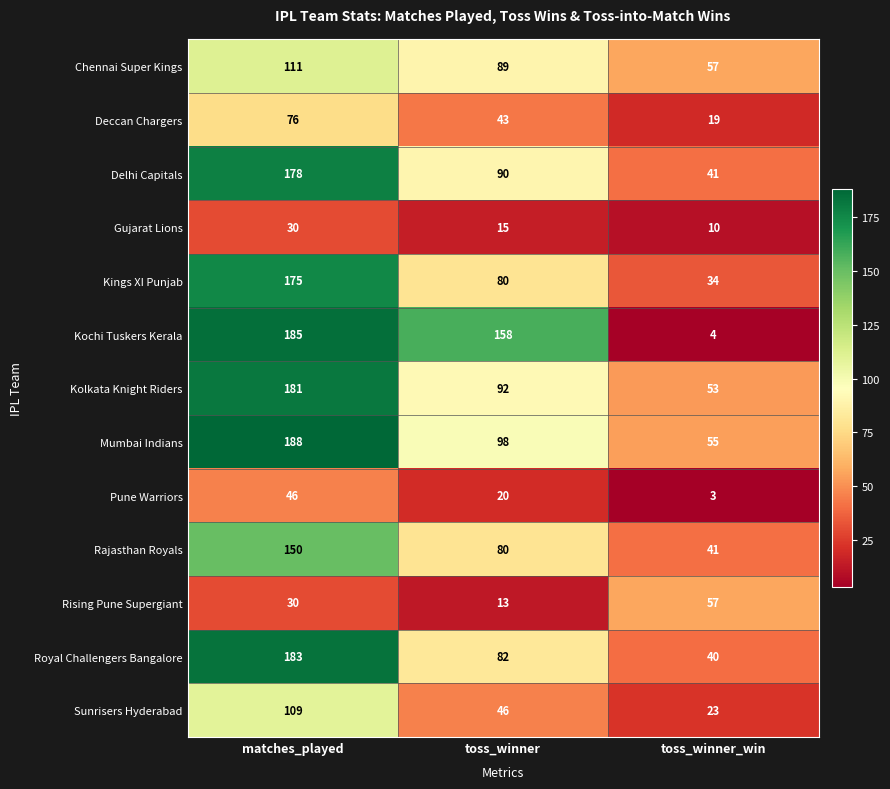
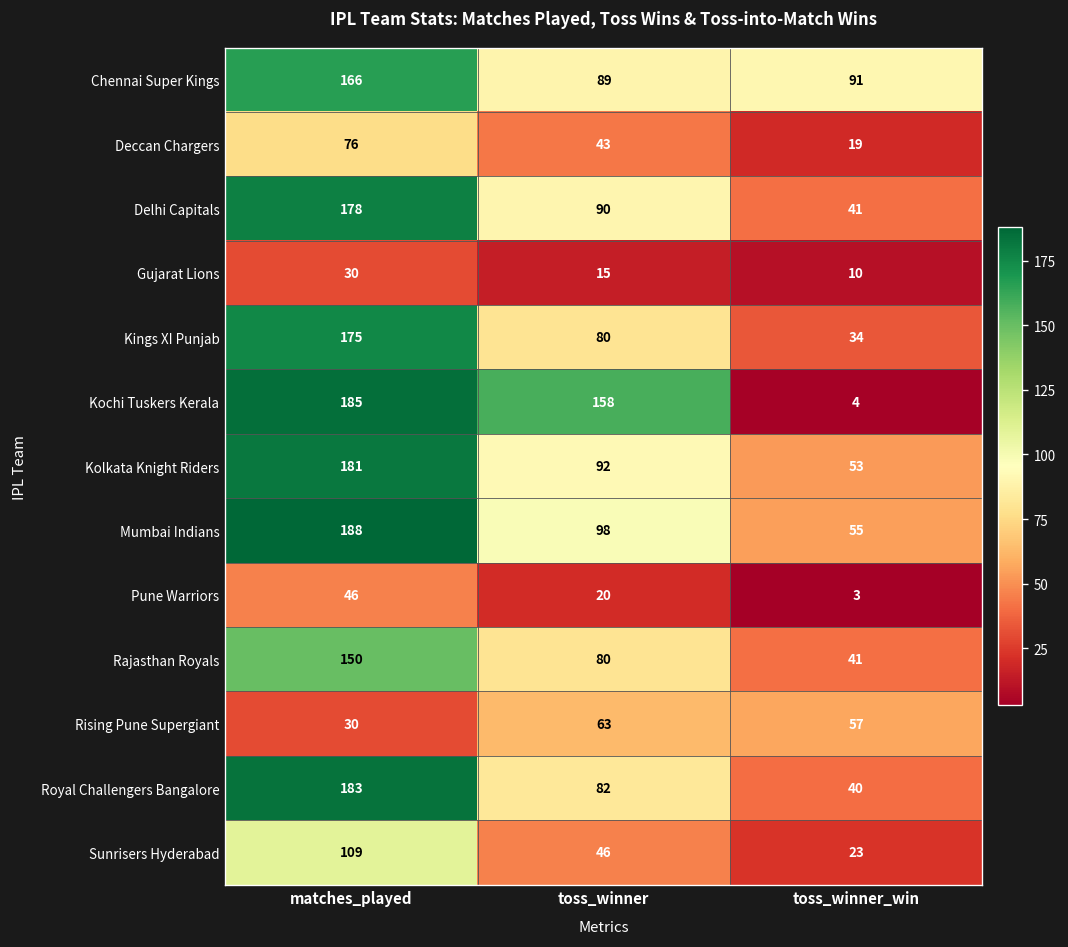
Chennai Super Kings, matches_played: 111 -> 166
Chennai Super Kings, toss_winner_win: 57 -> 91
Rising Pune Supergiant, toss_winner: 13 -> 63
